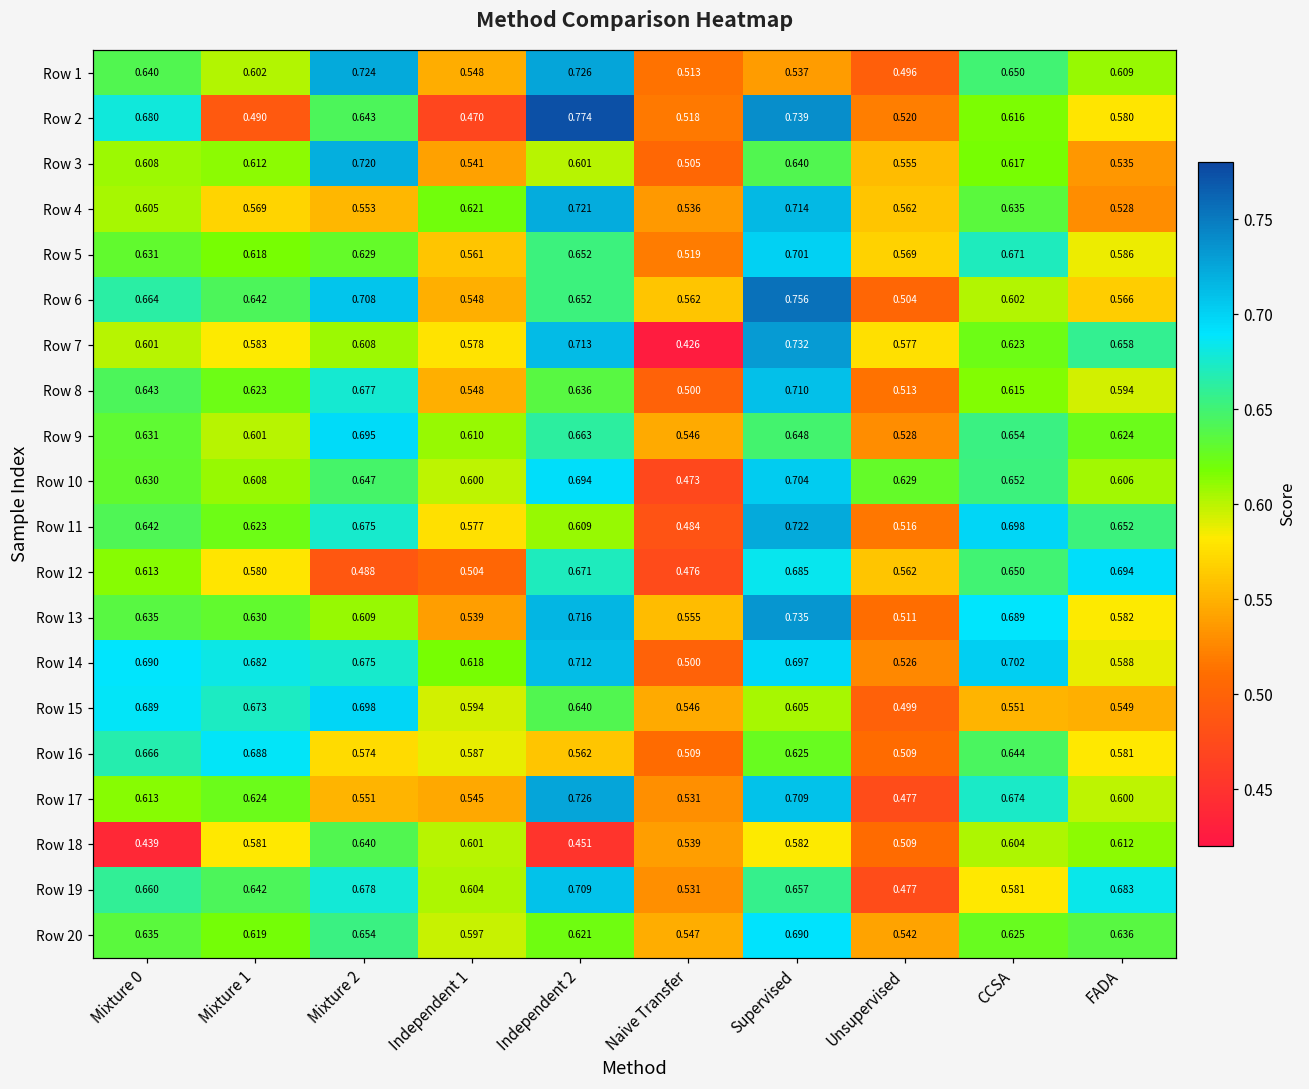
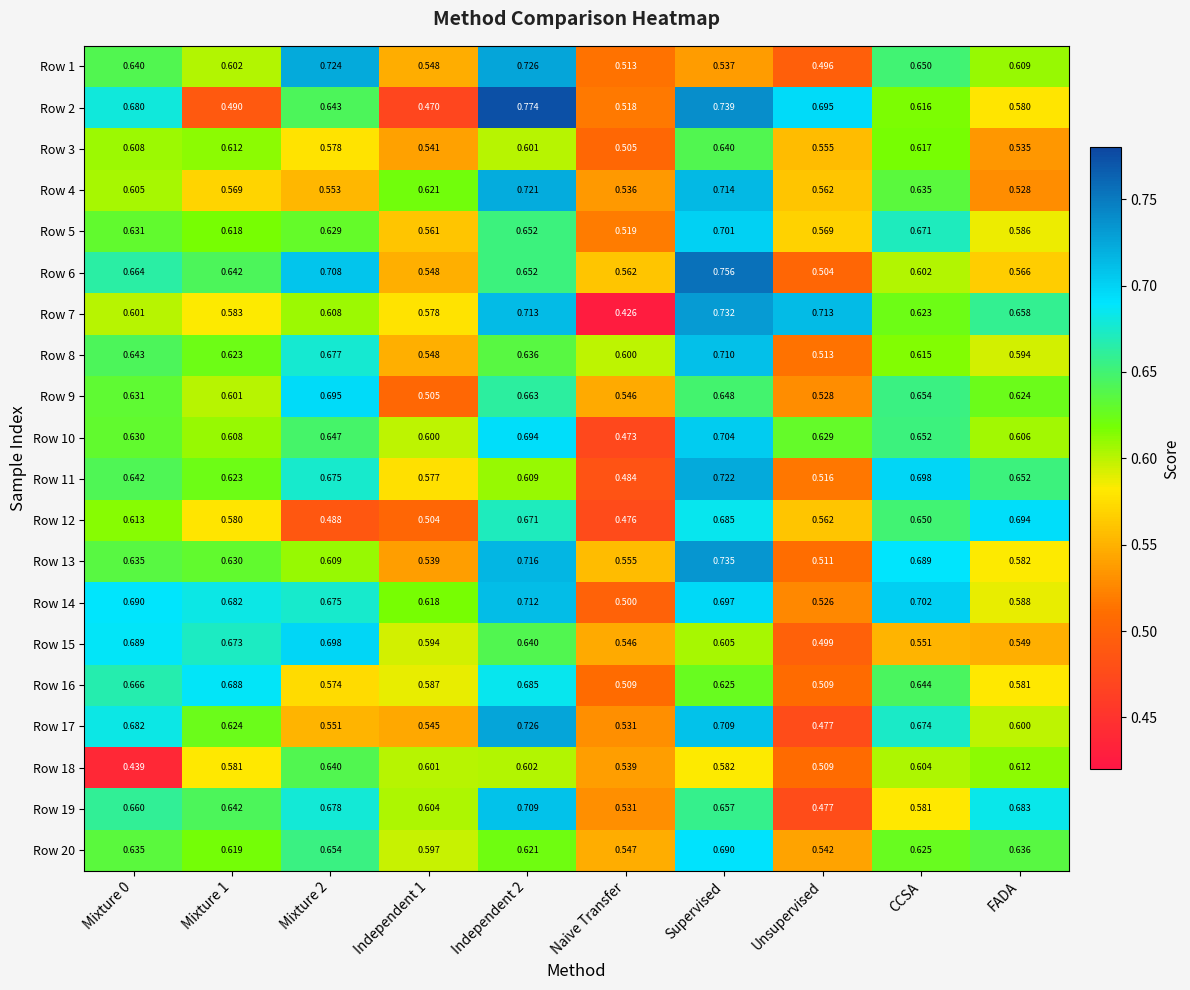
Row 2, Unsupervised: 0.520 -> 0.695
Row 3, Mixture 2: 0.720 -> 0.578
Row 7, Unsupervised: 0.577 -> 0.713
Row 8, Naive Transfer: 0.500 -> 0.600
Row 9, Independent 1: 0.610 -> 0.505
Row 16, Independent 2: 0.562 -> 0.685
Row 17, Mixture 0: 0.613 -> 0.682
Row 18, Independent 2: 0.451 -> 0.602
